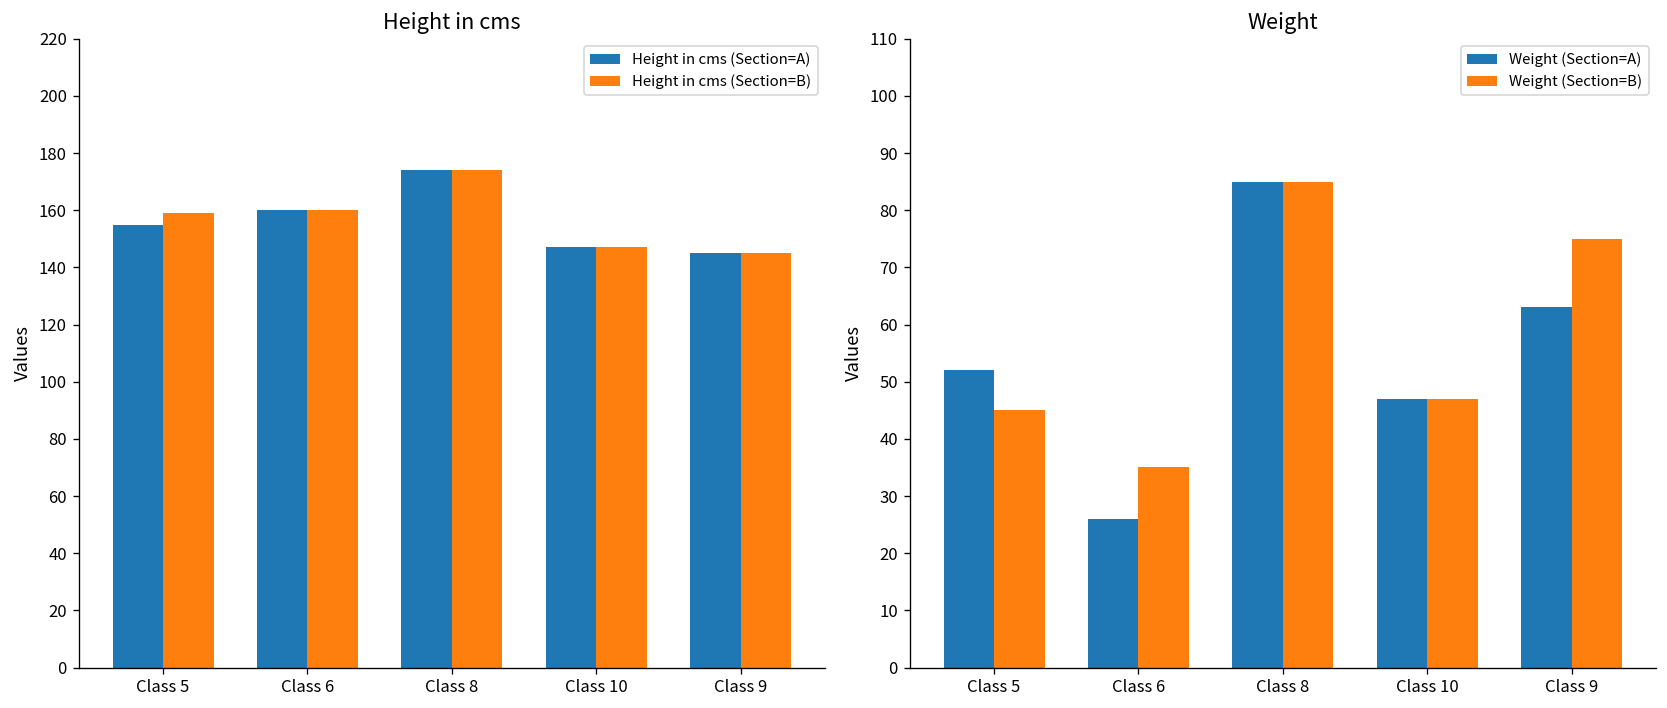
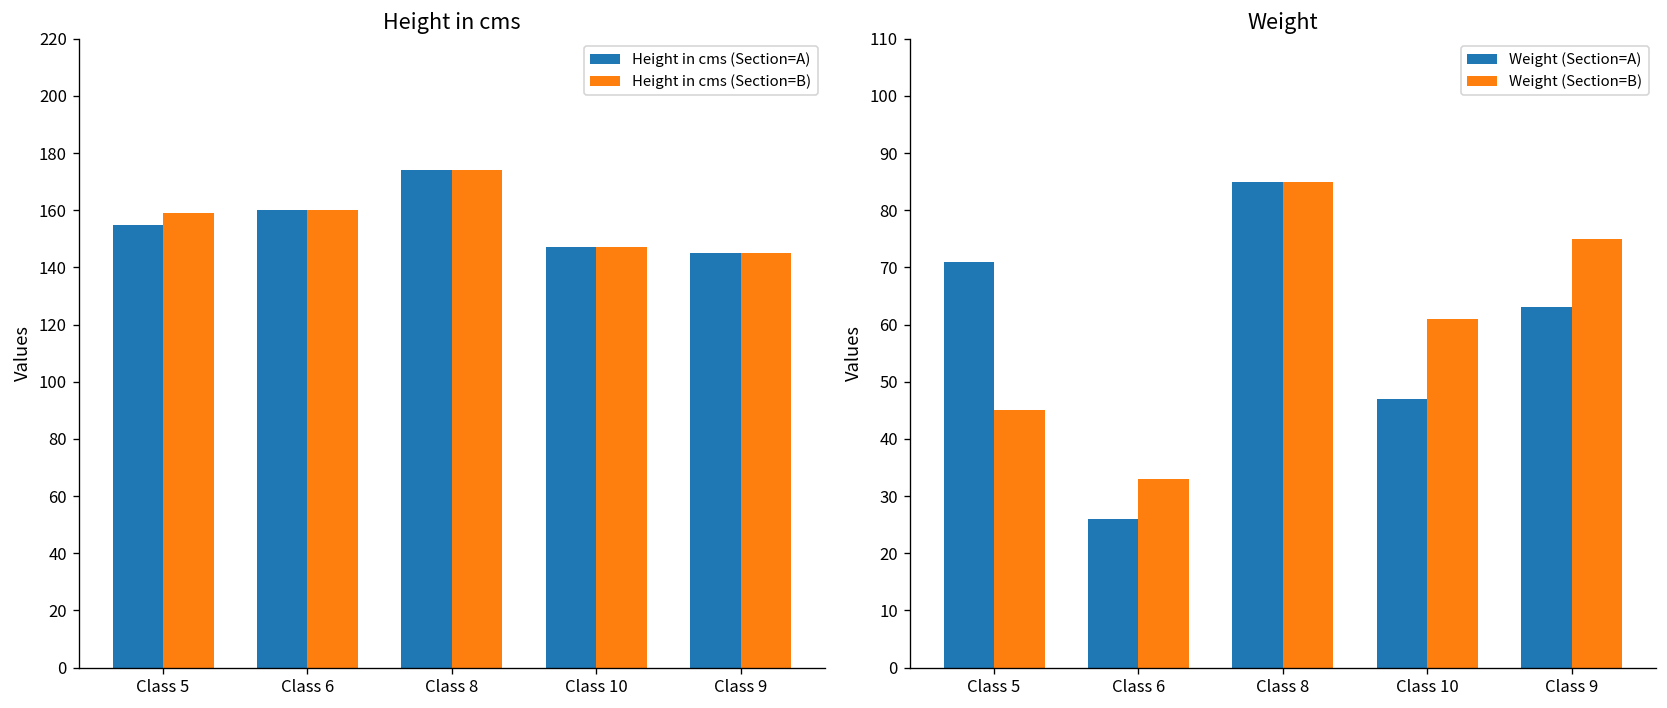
Weight, Weight (Section=A), Class 5: 52 -> 71
Weight, Weight (Section=B), Class 6: 35 -> 33
Weight, Weight (Section=B), Class 10: 47 -> 61
